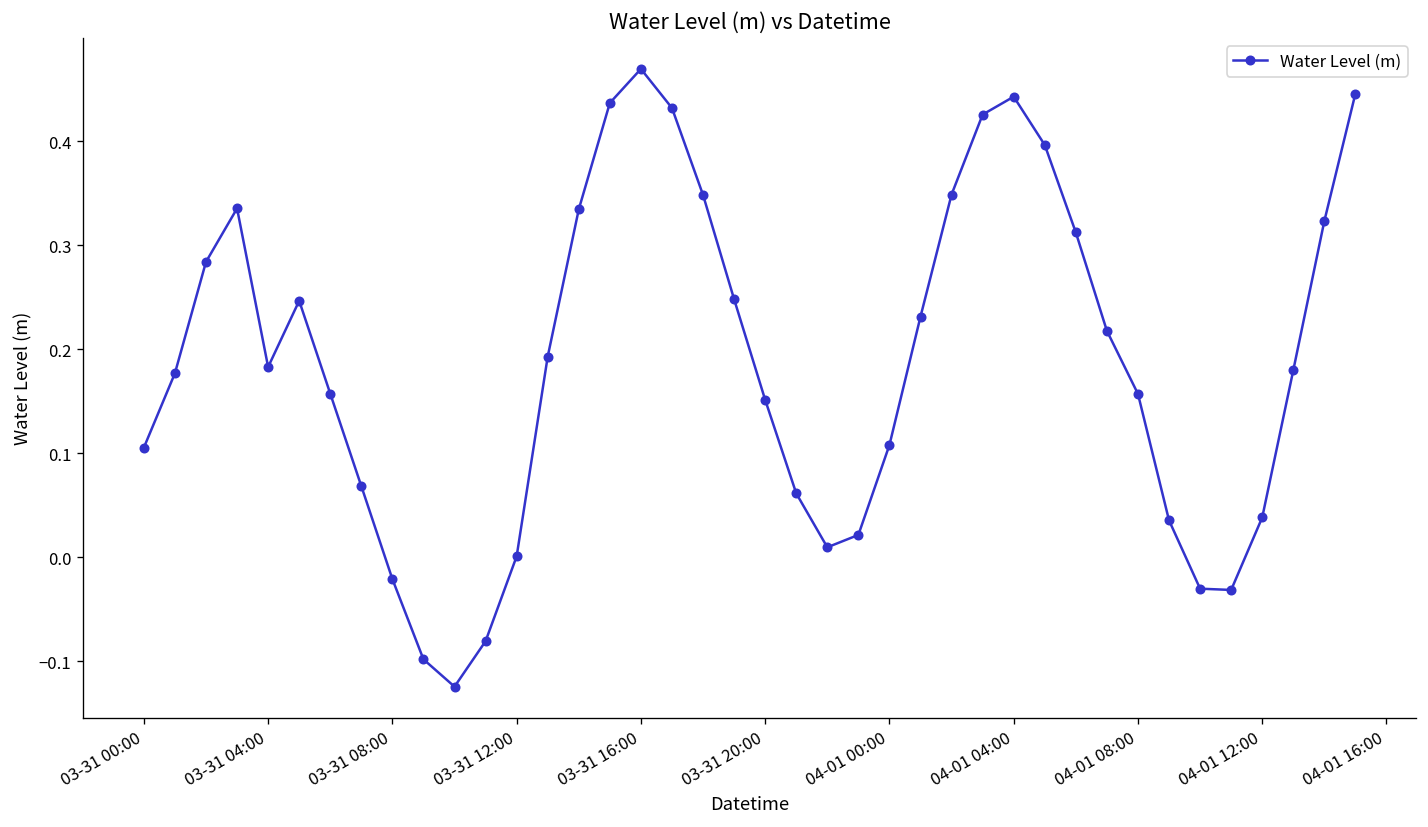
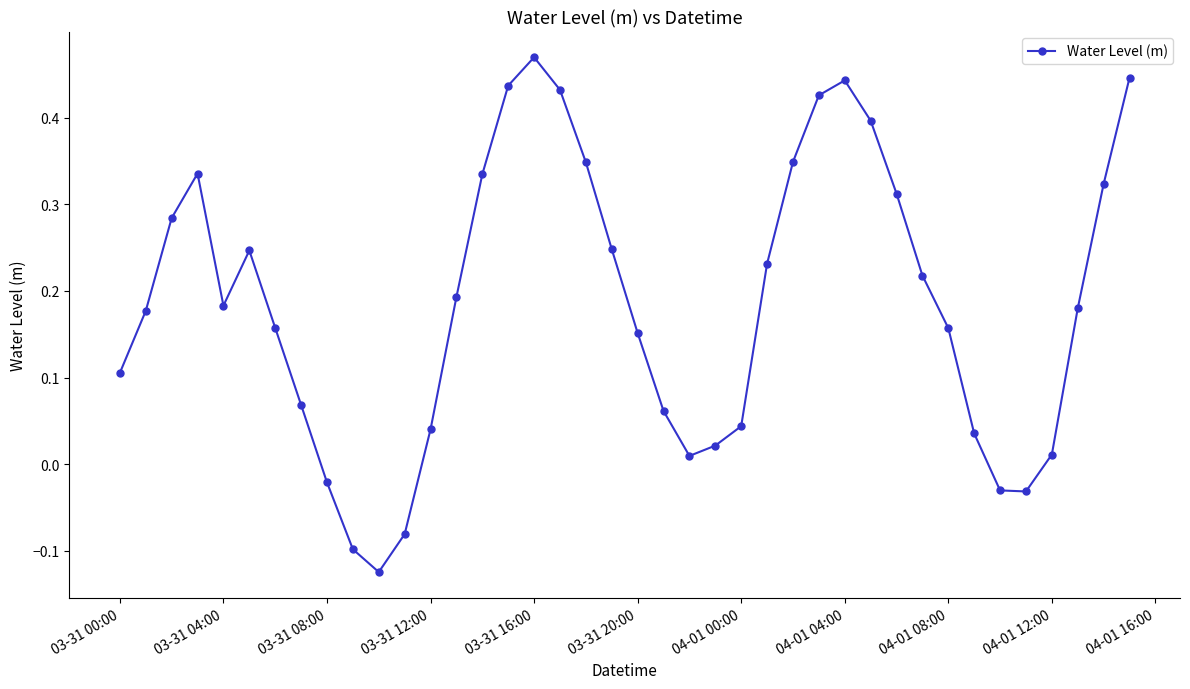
03-31 12:00: 0.00 -> 0.04
04-01 00:00: 0.11 -> 0.04
04-01 12:00: 0.04 -> 0.01
